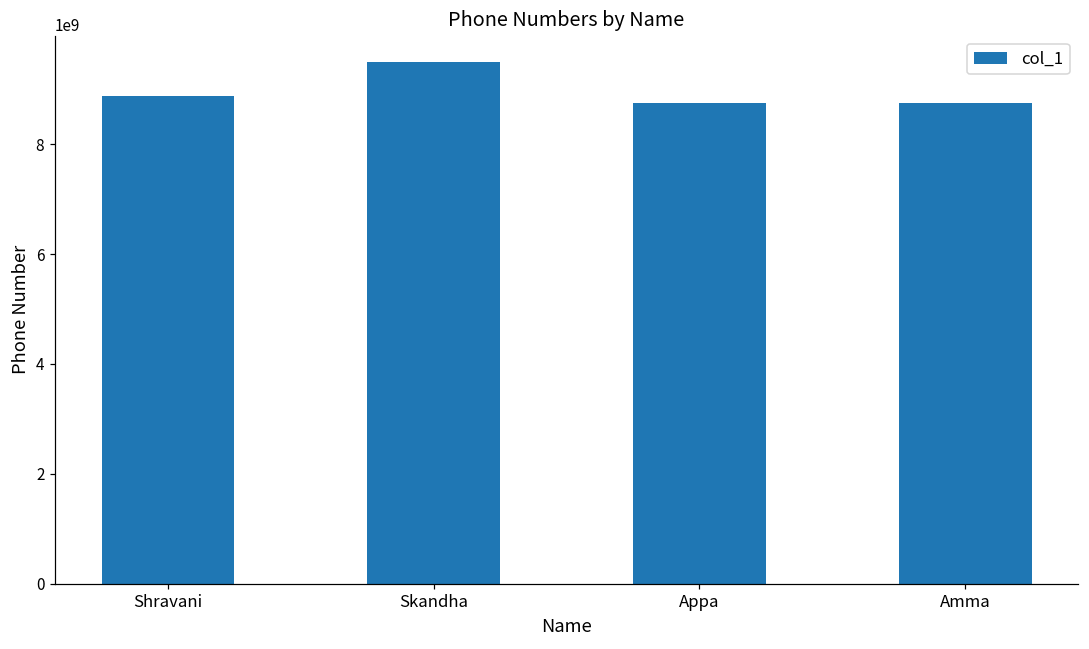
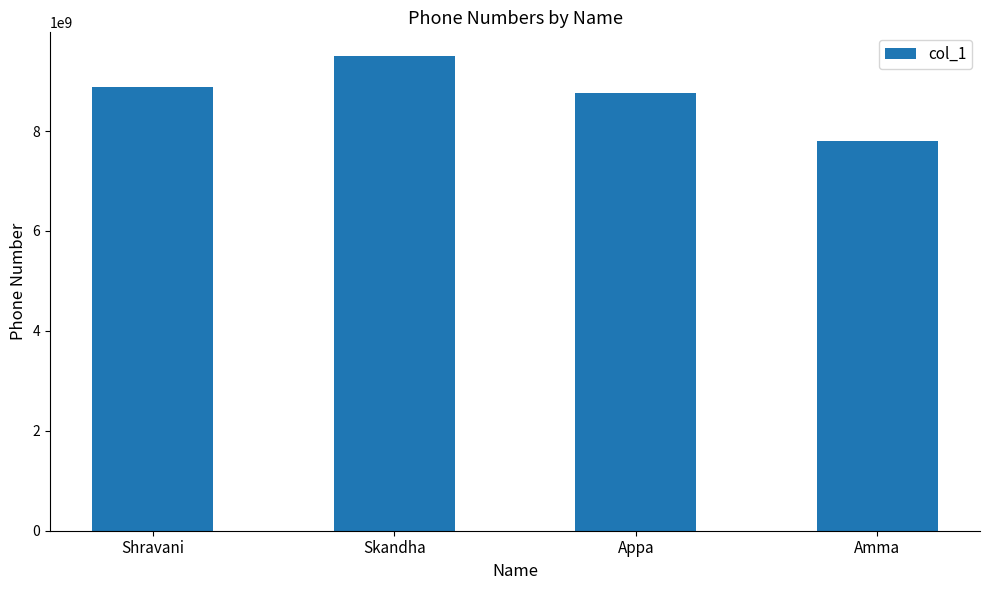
Amma: 8800000000 -> 7800000000
